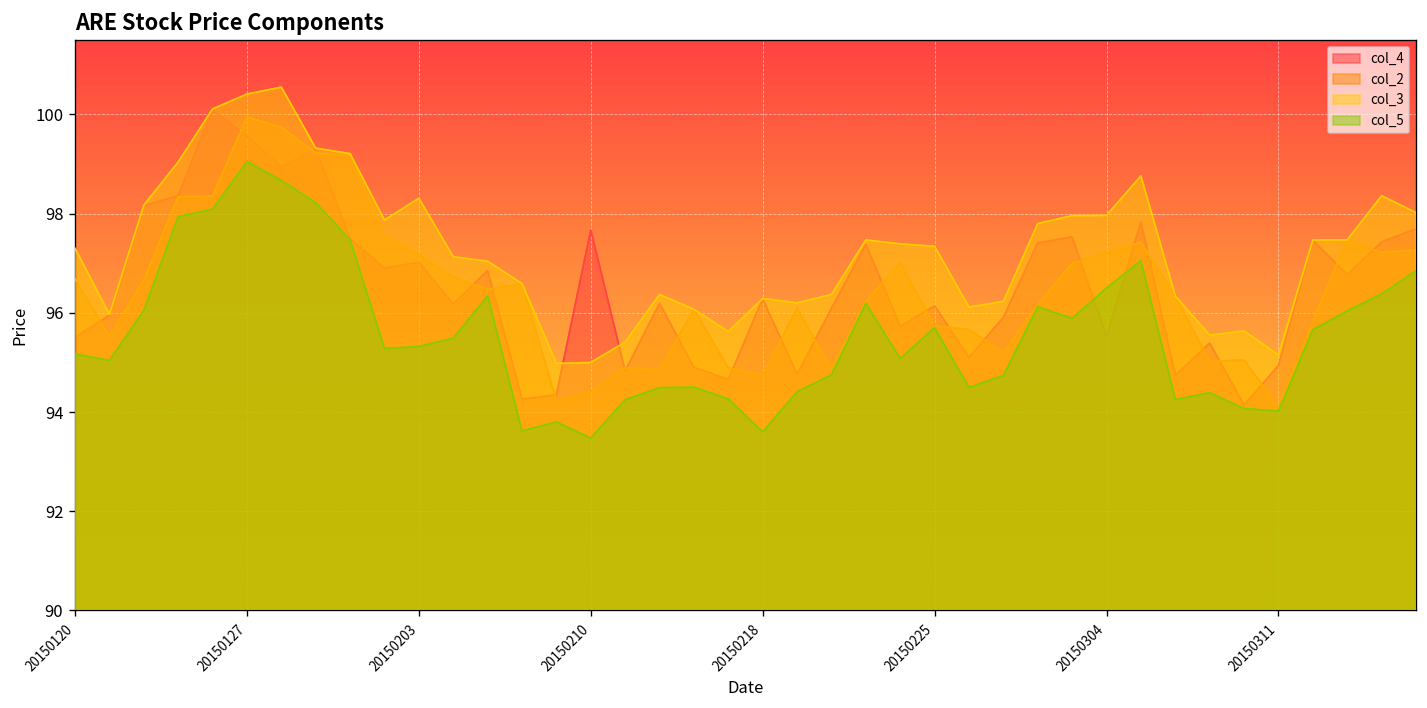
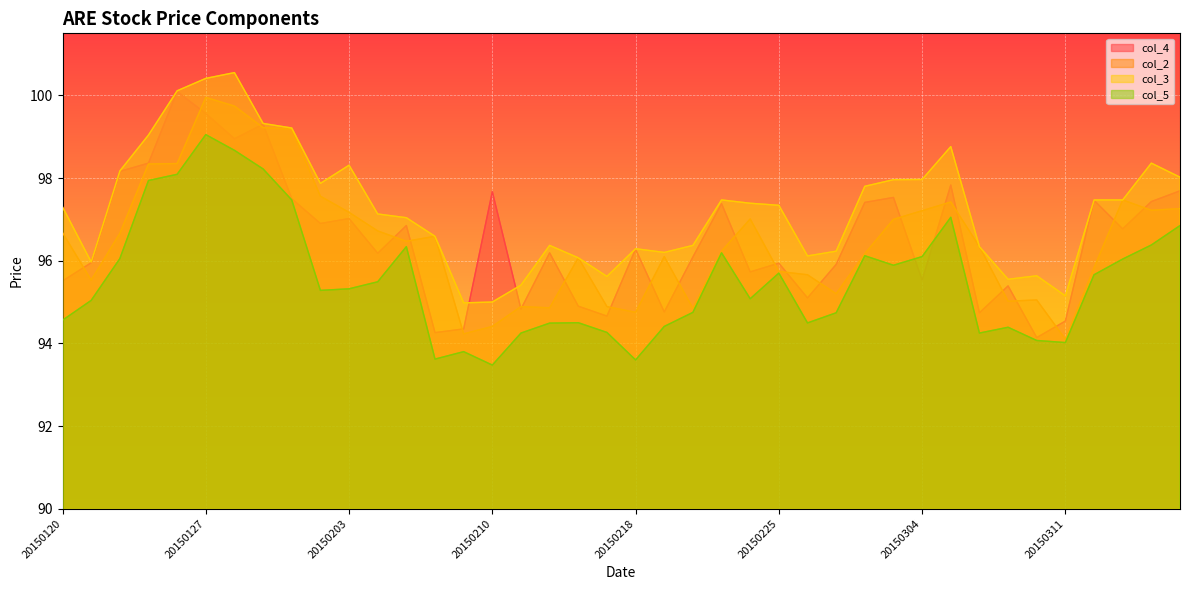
col_5, 20150120: 95.2 -> 94.6
col_4, 20150225: 96.1 -> 95.9
col_5, 20150304: 96.5 -> 96.1
col_4, 20150311: 94.9 -> 94.5
